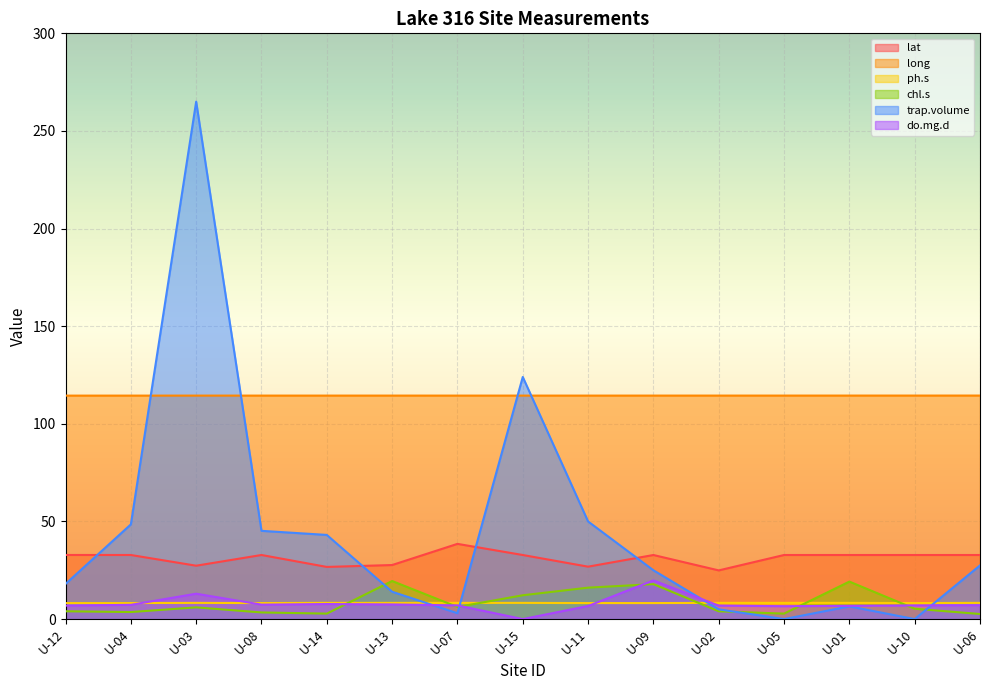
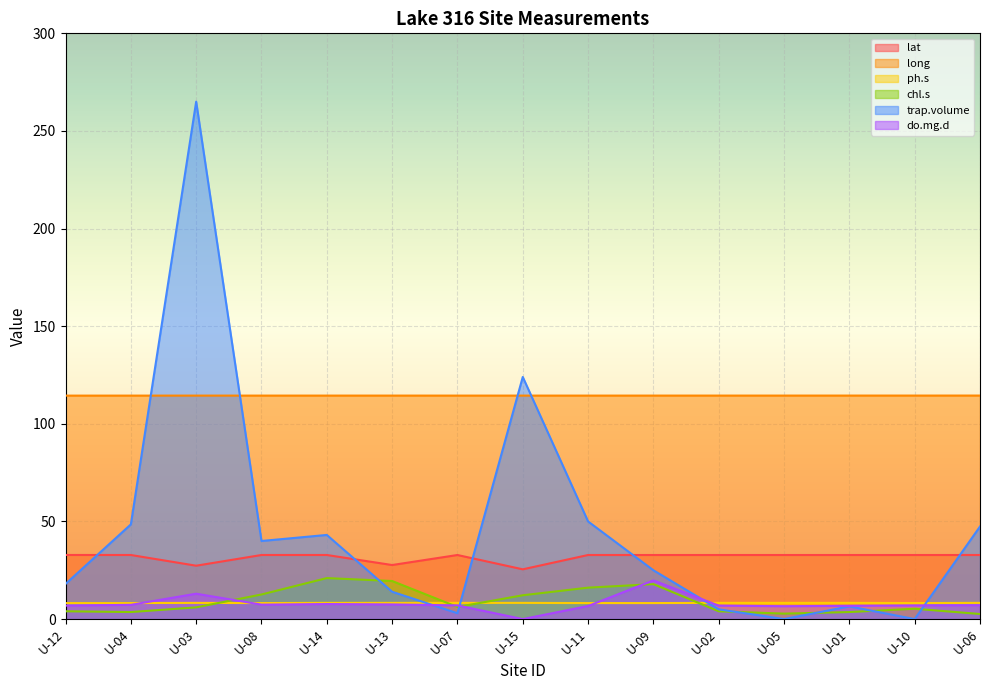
chl.s, U-08: 3 -> 13
trap.volume, U-08: 45 -> 40
lat, U-14: 27 -> 33
chl.s, U-14: 3 -> 21
lat, U-07: 39 -> 33
lat, U-15: 33 -> 25
lat, U-11: 27 -> 33
lat, U-02: 25 -> 33
chl.s, U-01: 19 -> 4
trap.volume, U-06: 28 -> 47
